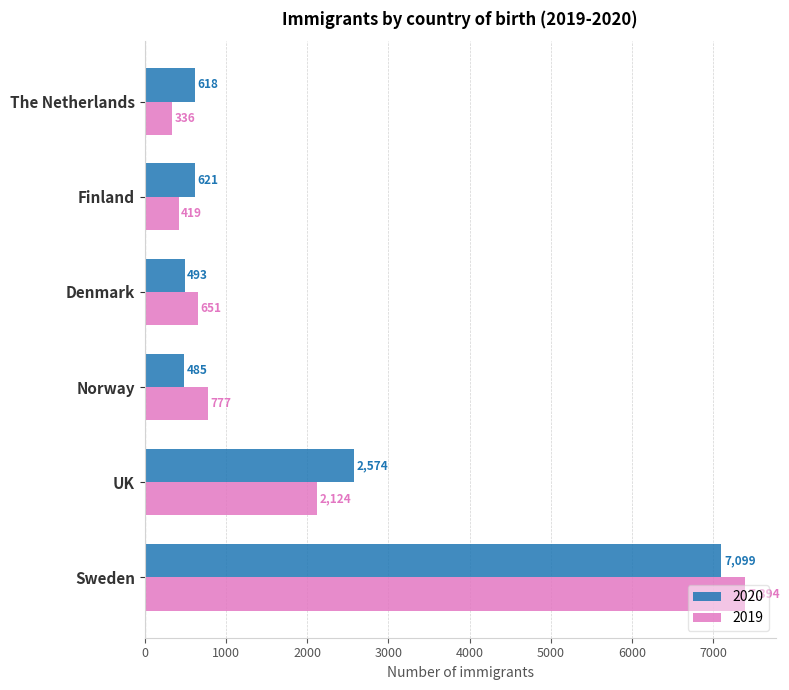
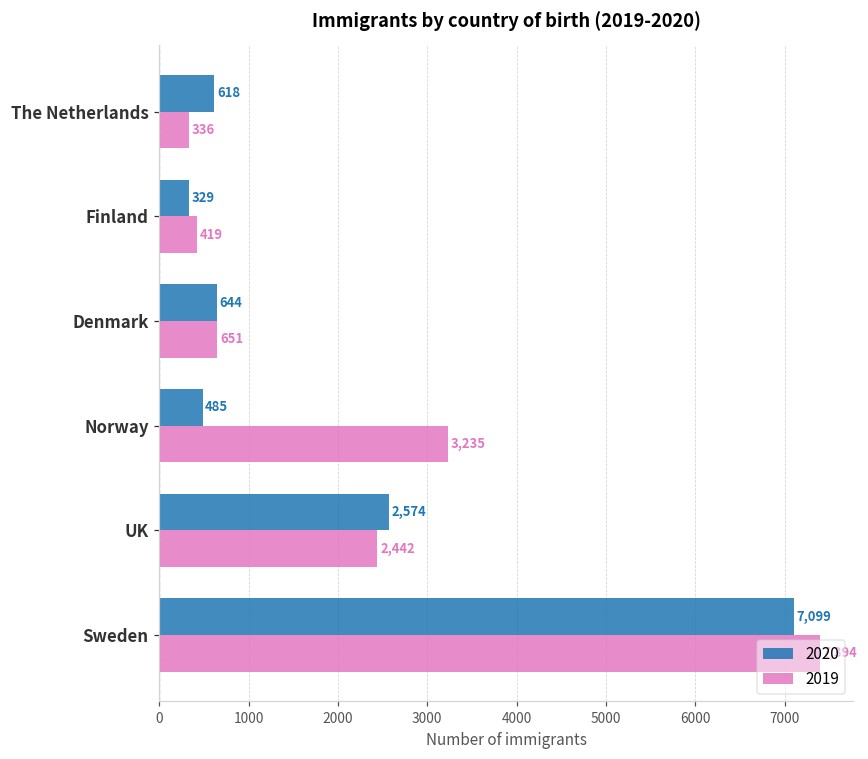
2020, Finland: 621 -> 329
2020, Denmark: 493 -> 644
2019, Norway: 777 -> 3,235
2019, UK: 2,124 -> 2,442
